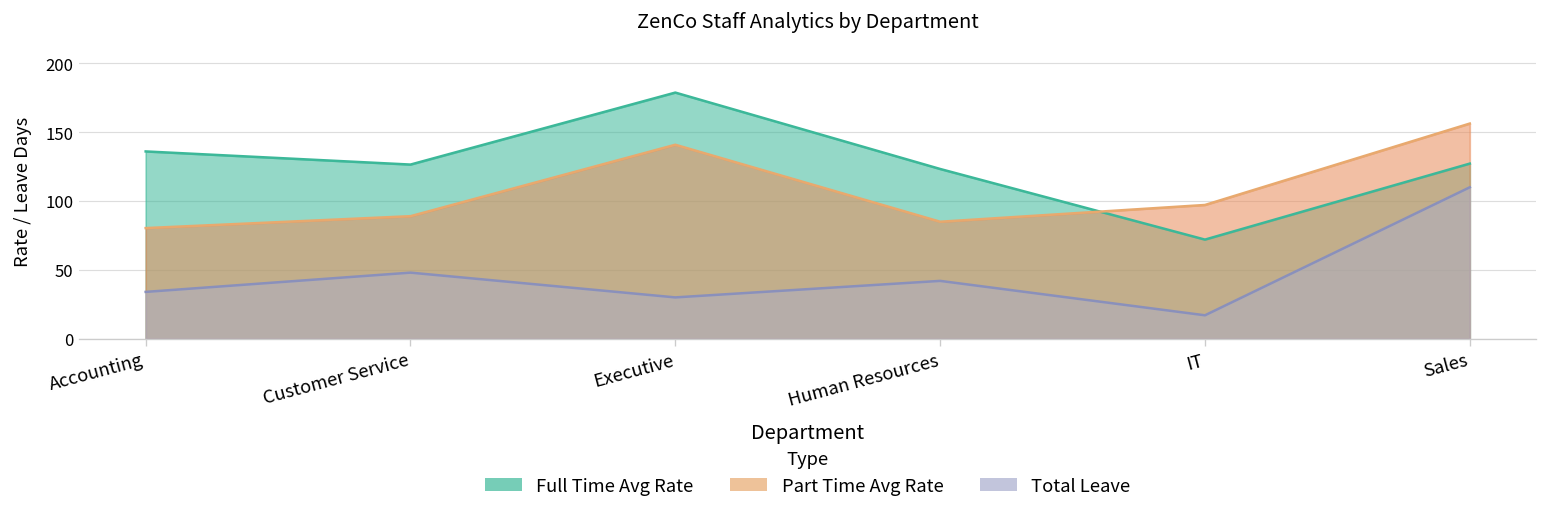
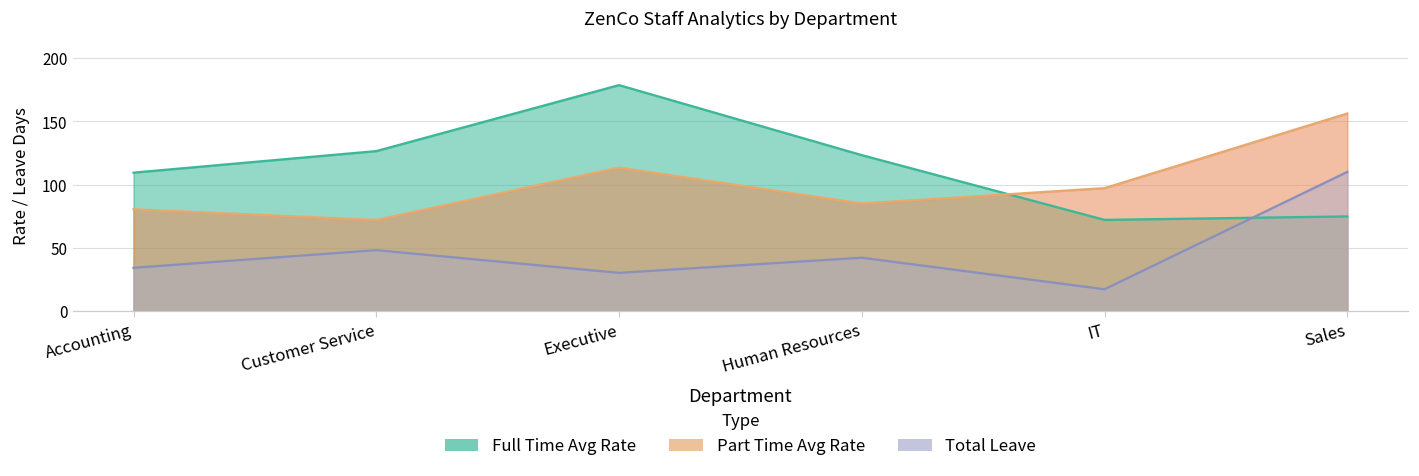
Full Time Avg Rate, Accounting: 136 -> 109
Part Time Avg Rate, Customer Service: 89 -> 72
Part Time Avg Rate, Executive: 141 -> 113
Full Time Avg Rate, Sales: 127 -> 75
